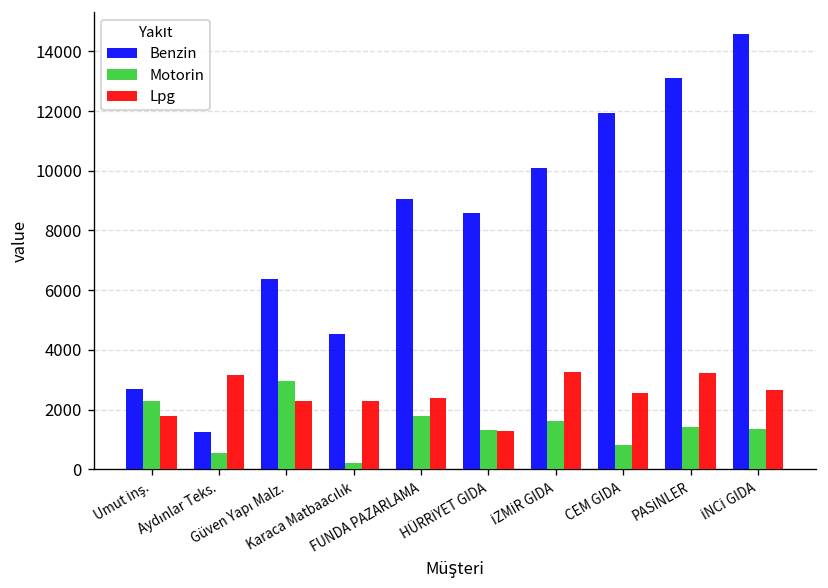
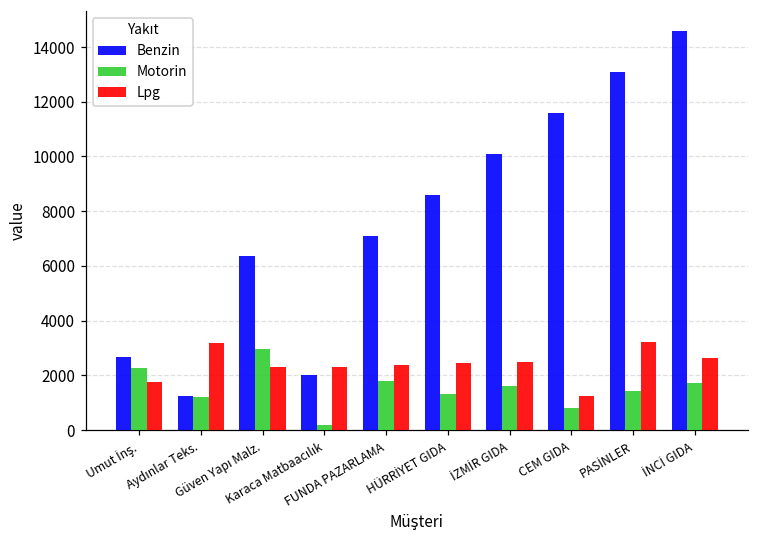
Motorin, Aydınlar Teks.: 600 -> 1200
Benzin, Karaca Matbaacılık: 4500 -> 2000
Benzin, FUNDA PAZARLAMA: 9000 -> 7100
Lpg, HÜRRİYET GIDA: 1300 -> 2400
Lpg, İZMİR GIDA: 3200 -> 2500
Benzin, CEM GIDA: 11900 -> 11600
Lpg, CEM GIDA: 2500 -> 1300
Motorin, İNCİ GIDA: 1300 -> 1700
